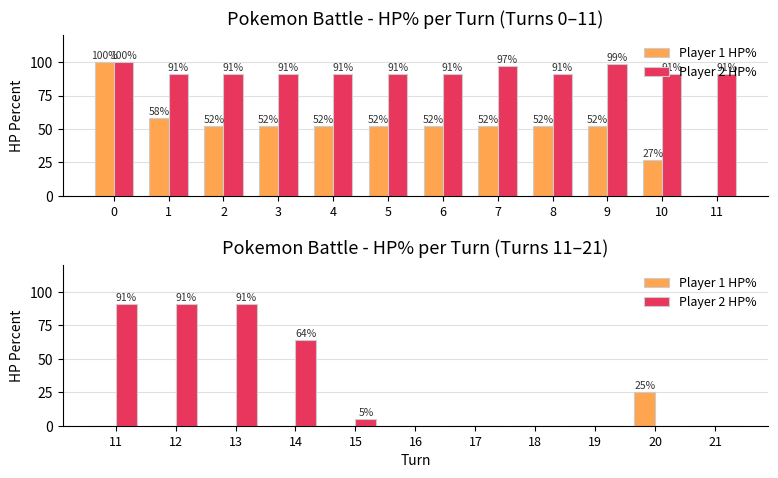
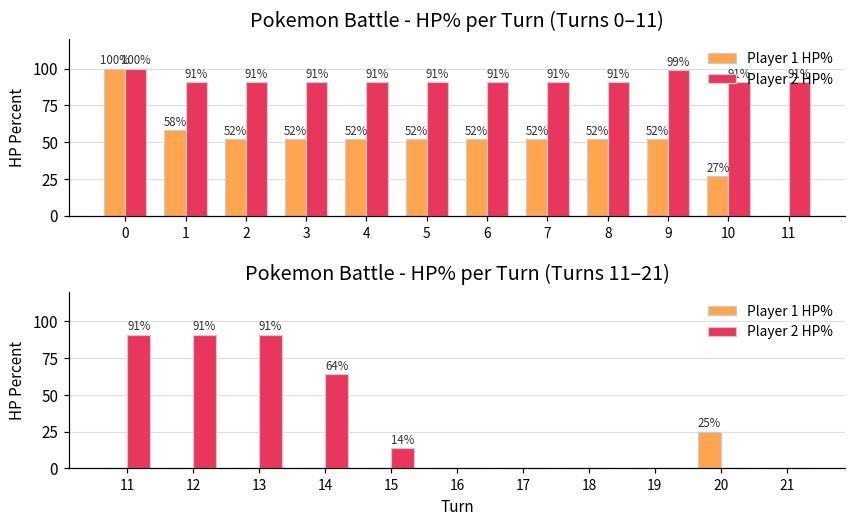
Pokemon Battle - HP% per Turn (Turns 0–11), Player 2 HP%, 7: 97% -> 91%
Pokemon Battle - HP% per Turn (Turns 11–21), Player 2 HP%, 15: 5% -> 14%
